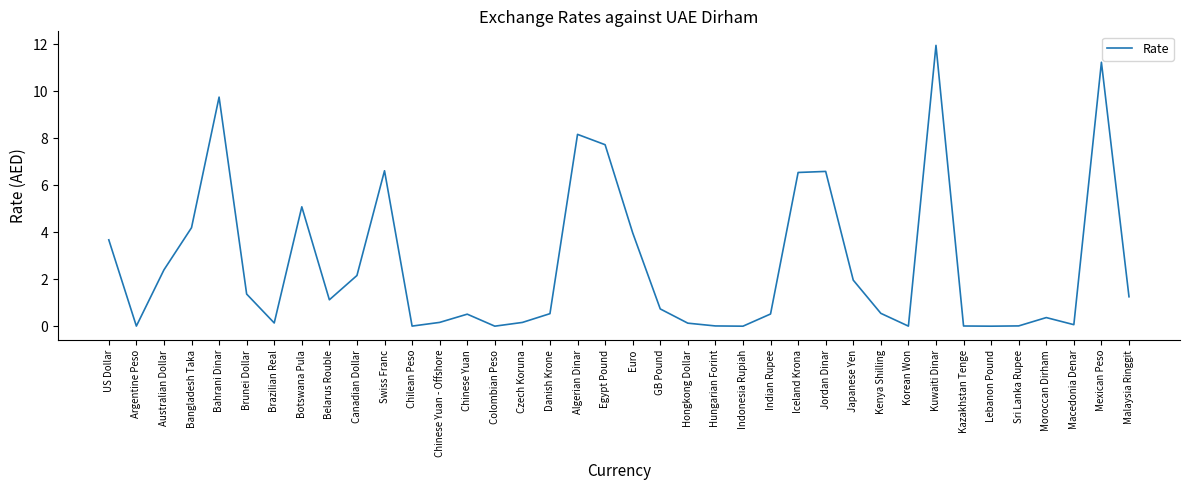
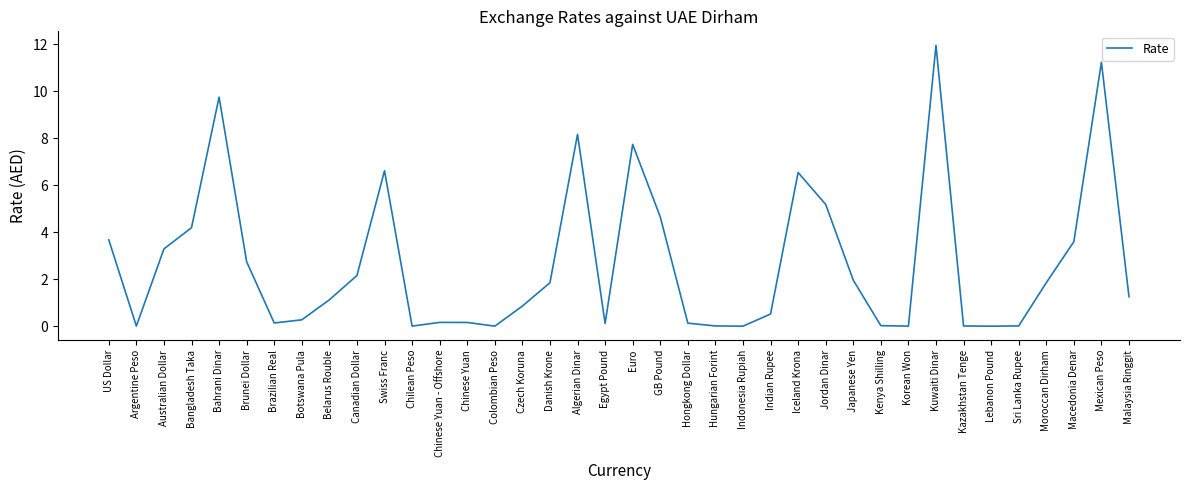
Australian Dollar: 2.4 -> 3.3
Brunei Dollar: 1.4 -> 2.7
Botswana Pula: 5.1 -> 0.3
Chinese Yuan: 0.5 -> 0.2
Czech Koruna: 0.2 -> 0.9
Danish Krone: 0.5 -> 1.8
Egypt Pound: 7.7 -> 0.1
Euro: 4.0 -> 7.7
GB Pound: 0.7 -> 4.6
Jordan Dinar: 6.6 -> 5.2
Kenya Shilling: 0.5 -> 0.0
Moroccan Dirham: 0.4 -> 1.8
Macedonia Denar: 0.1 -> 3.6
